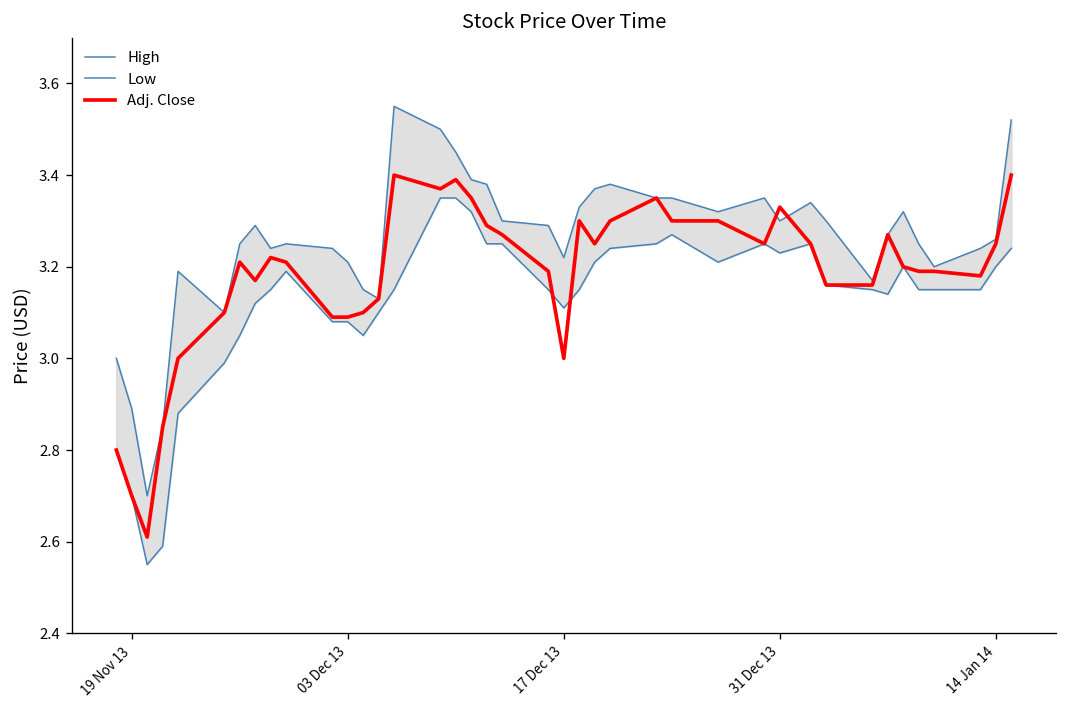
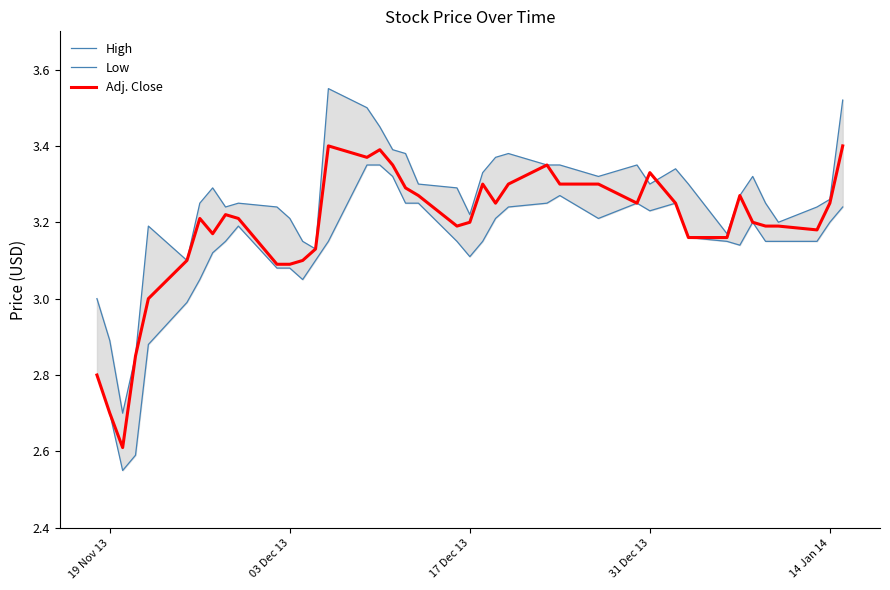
Adj. Close, 17 Dec 13: 3.0 -> 3.2
